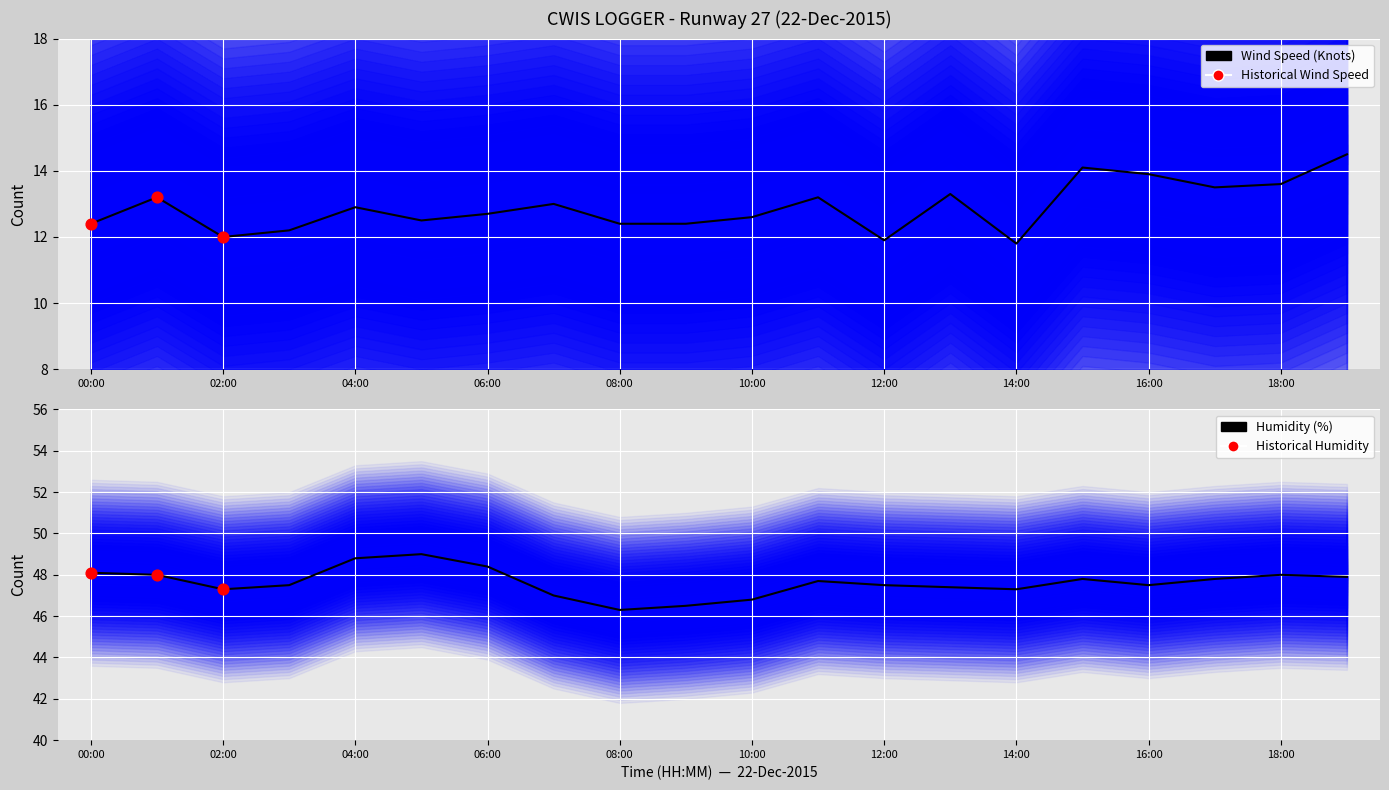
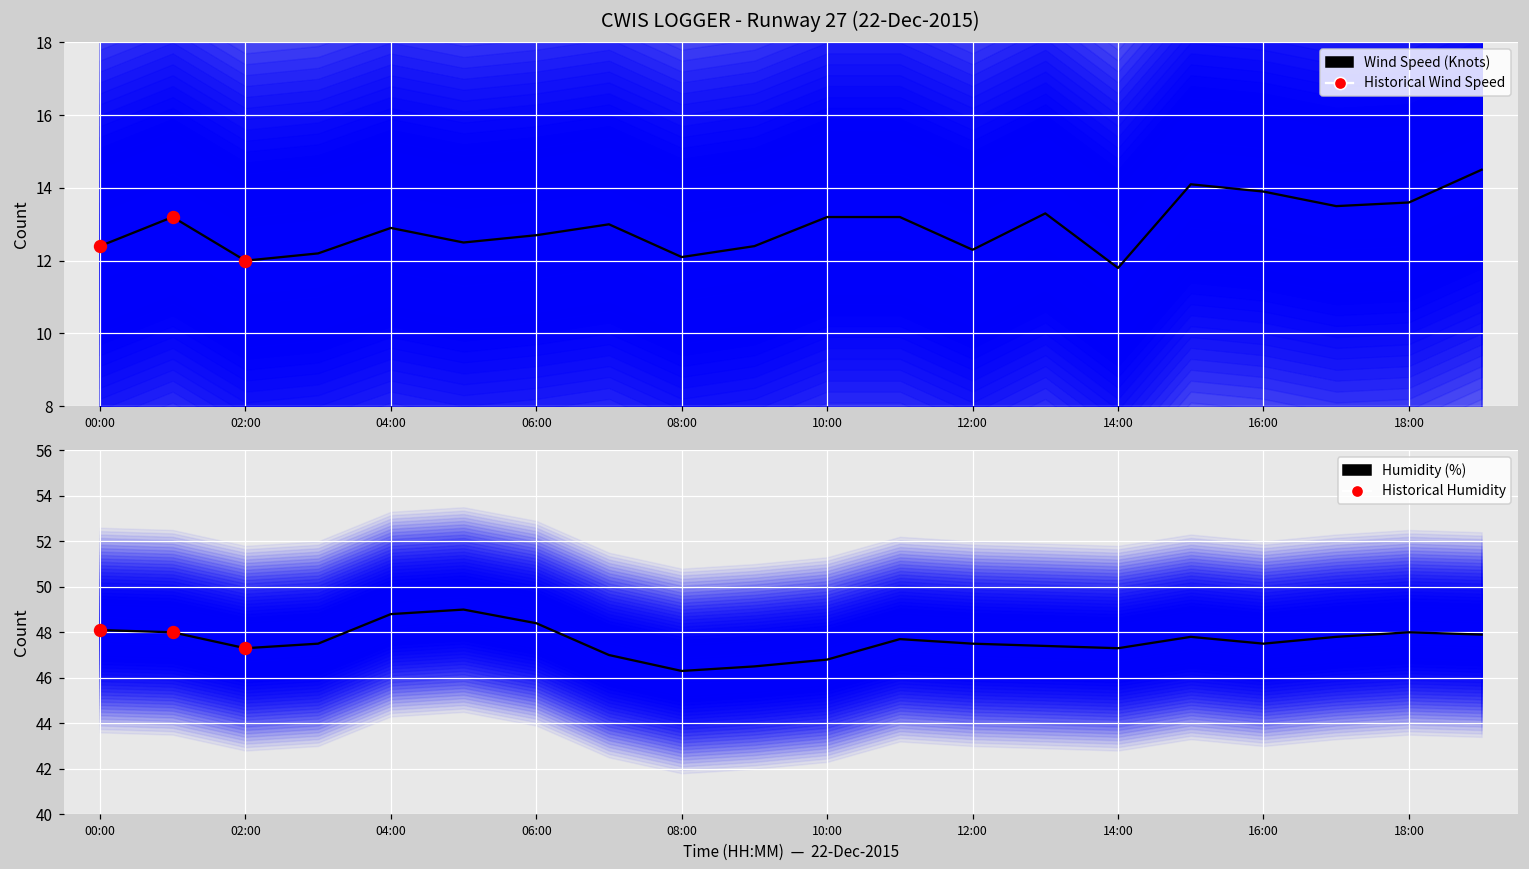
CWIS LOGGER - Runway 27 (22-Dec-2015), Wind Speed (Knots), 08:00: 12.4 -> 12.1
CWIS LOGGER - Runway 27 (22-Dec-2015), Wind Speed (Knots), 10:00: 12.6 -> 13.2
CWIS LOGGER - Runway 27 (22-Dec-2015), Wind Speed (Knots), 12:00: 11.9 -> 12.3
